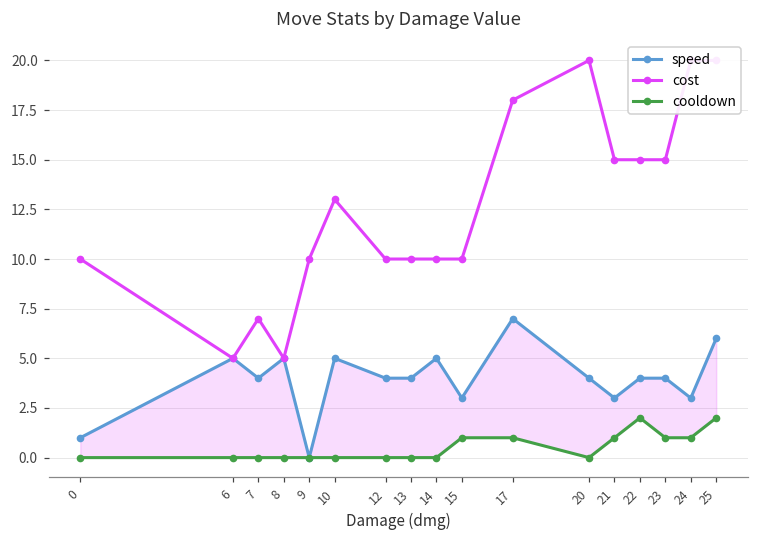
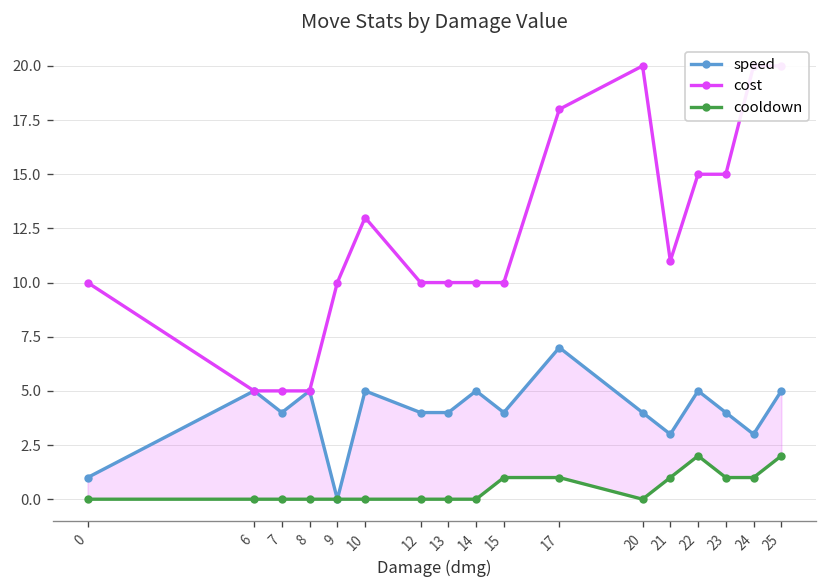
cost, 7: 7 -> 5
speed, 15: 3 -> 4
cost, 21: 15 -> 11
speed, 22: 4 -> 5
speed, 25: 6 -> 5
